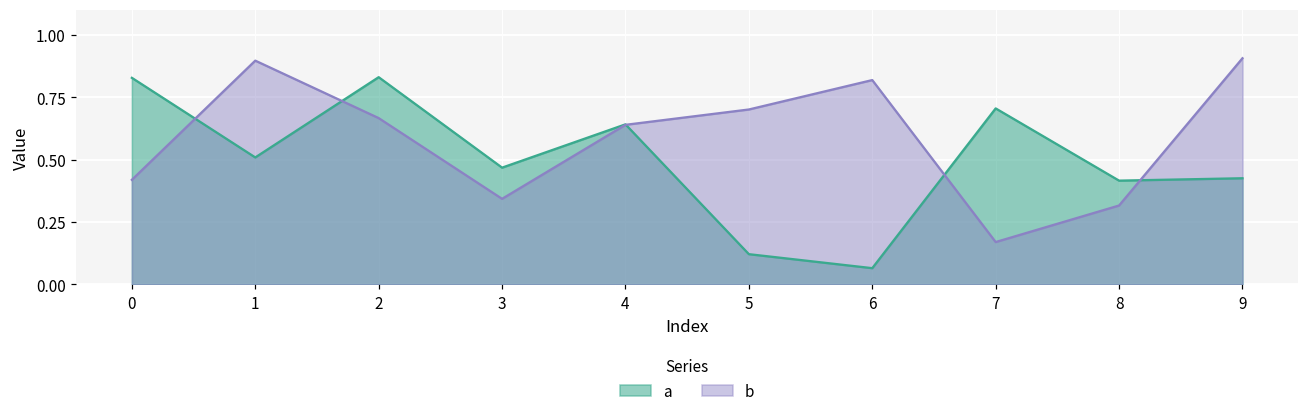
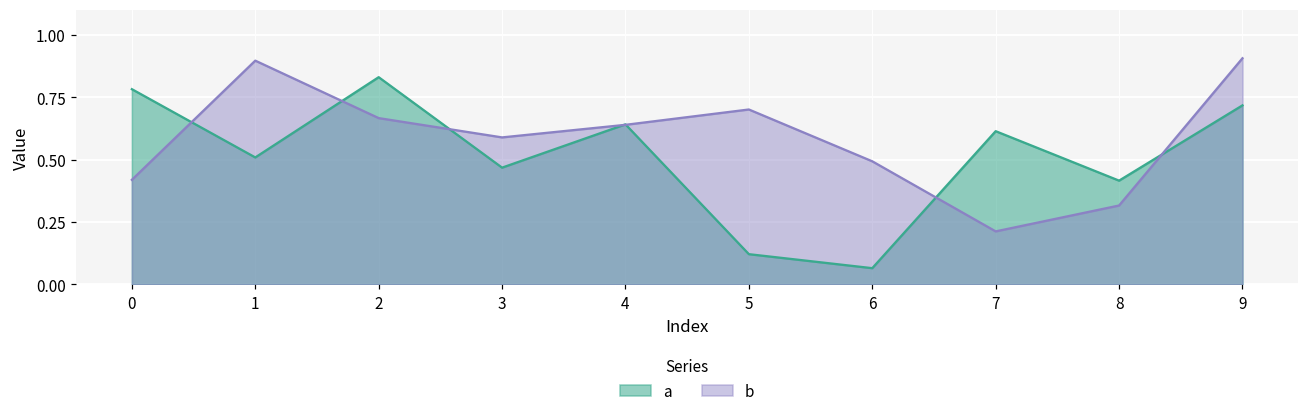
a, 0: 0.83 -> 0.78
b, 3: 0.34 -> 0.59
b, 6: 0.82 -> 0.49
a, 7: 0.71 -> 0.61
b, 7: 0.17 -> 0.21
a, 9: 0.43 -> 0.72
